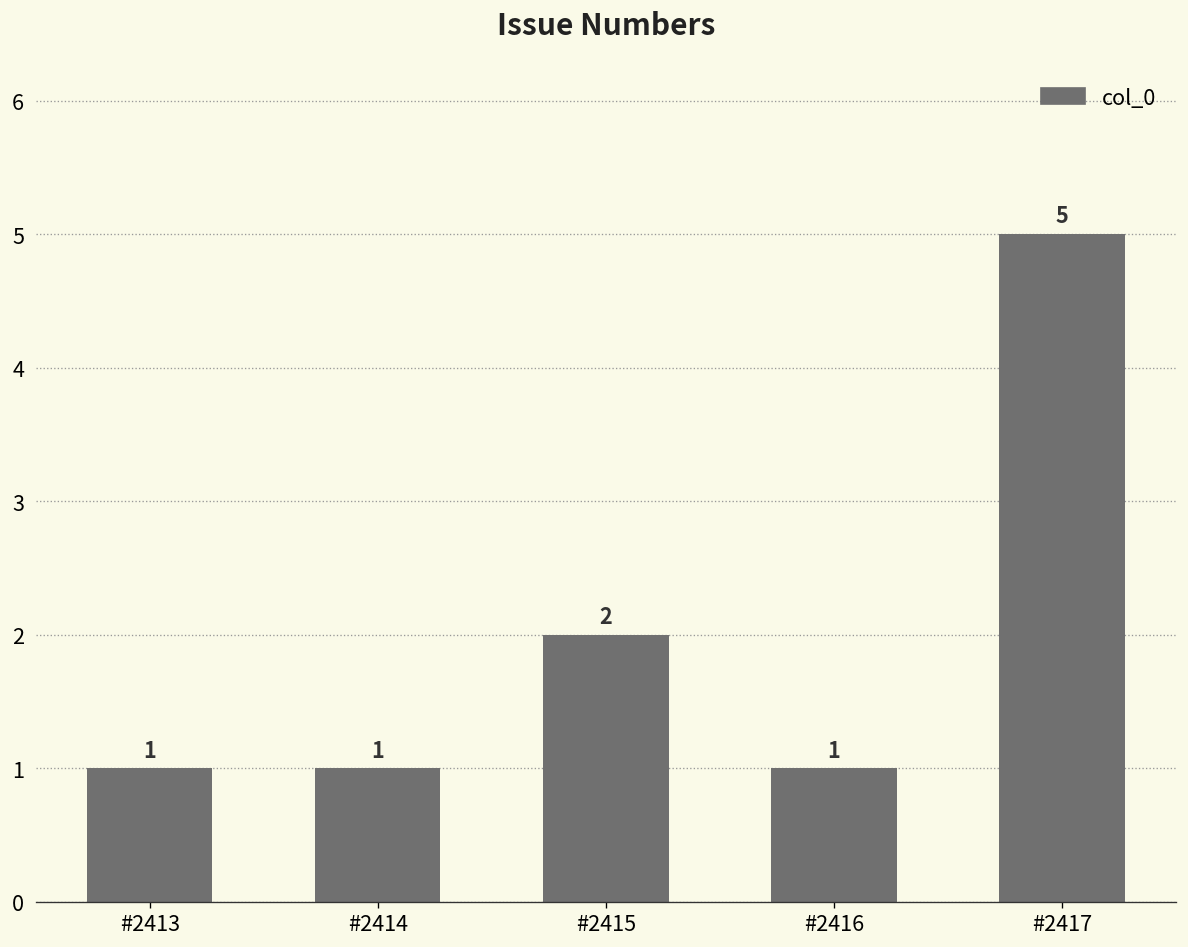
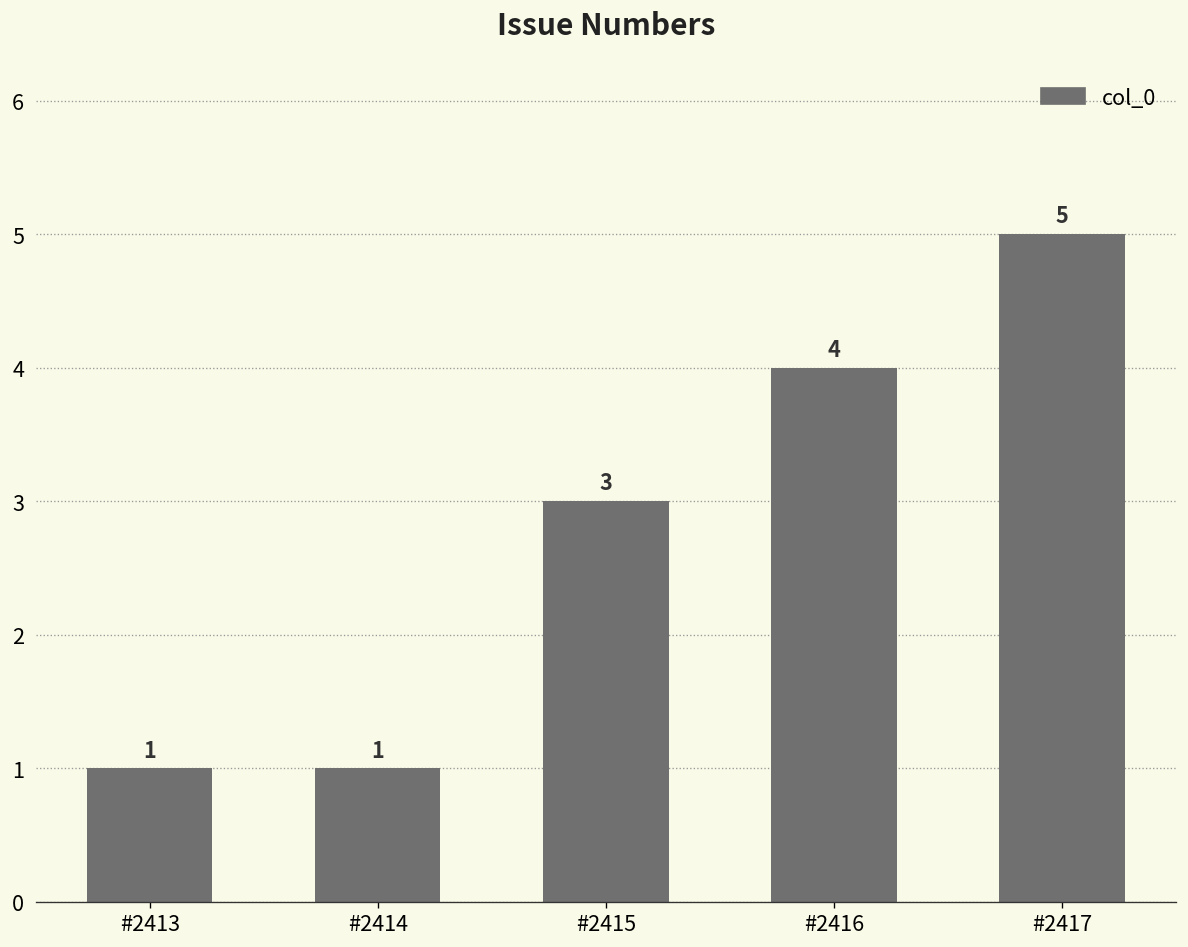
#2415: 2 -> 3
#2416: 1 -> 4
